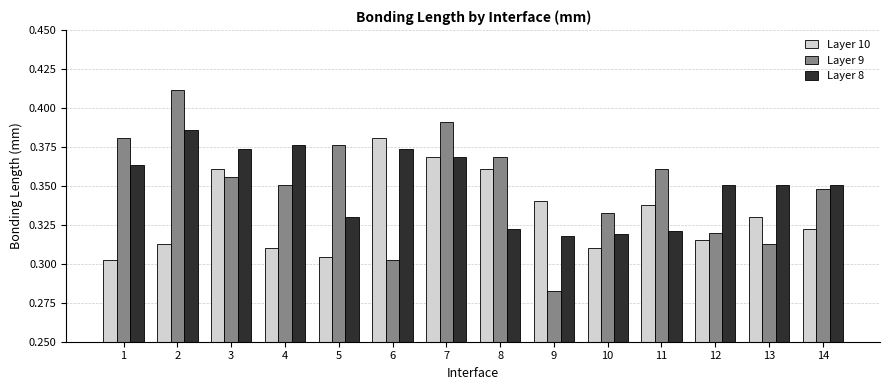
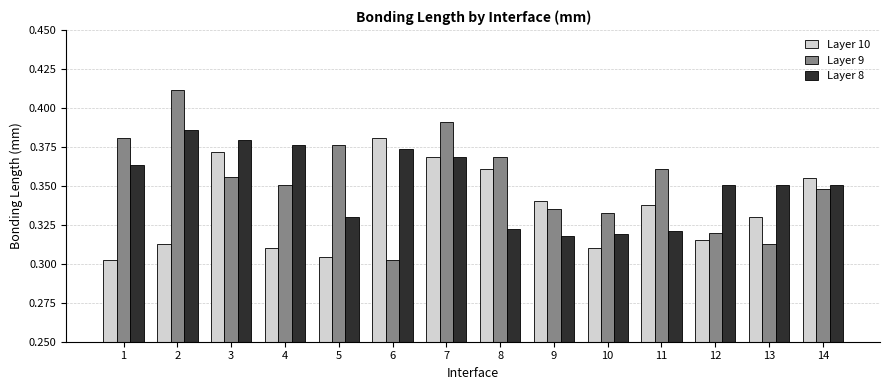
Layer 10, 3: 0.361 -> 0.372
Layer 8, 3: 0.373 -> 0.379
Layer 9, 9: 0.282 -> 0.335
Layer 10, 14: 0.323 -> 0.355
